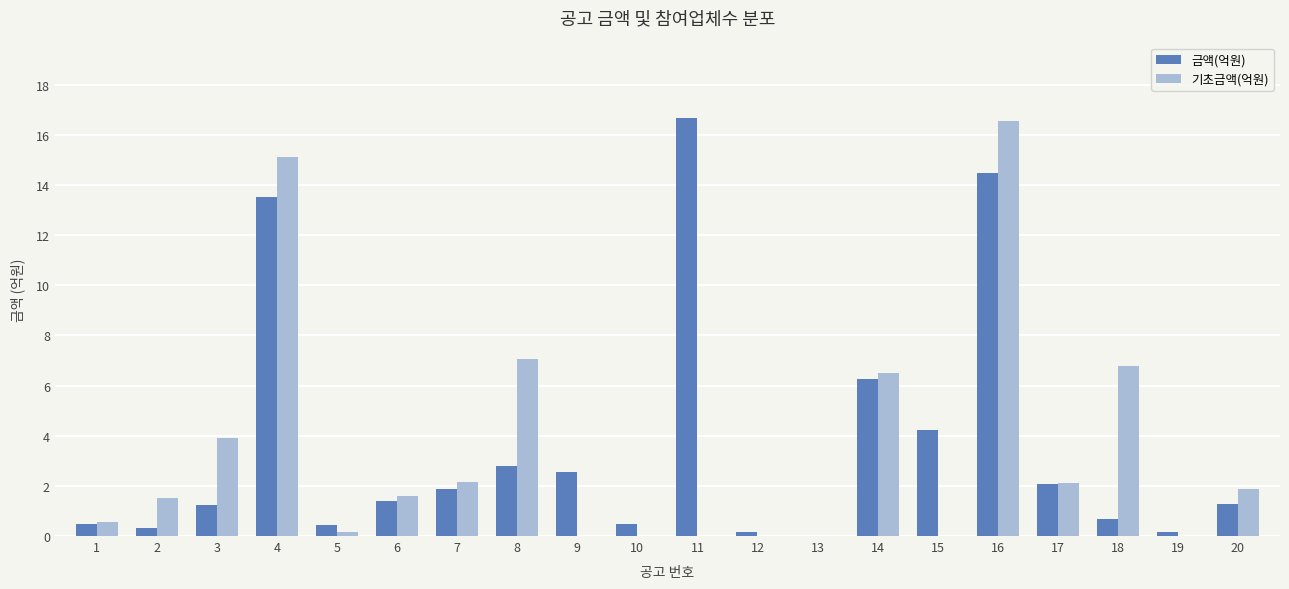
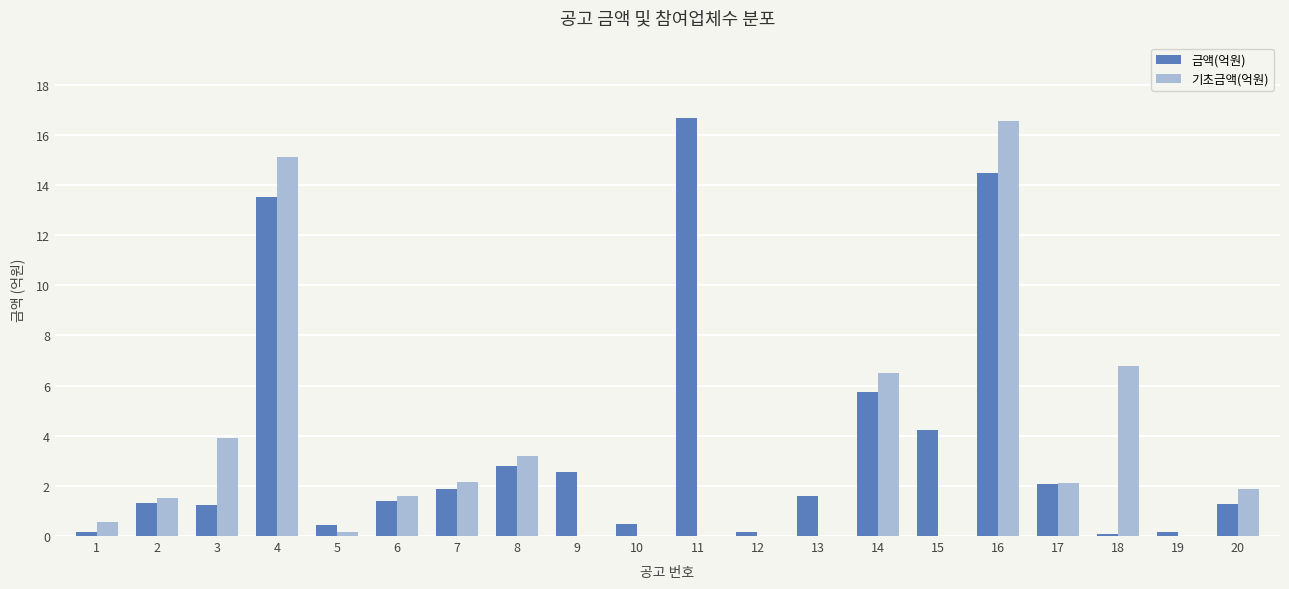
금액(억원), 1: 0.5 -> 0.2
금액(억원), 2: 0.3 -> 1.3
기초금액(억원), 8: 7.1 -> 3.2
금액(억원), 13: 0.0 -> 1.6
금액(억원), 14: 6.3 -> 5.7
금액(억원), 18: 0.7 -> 0.1
